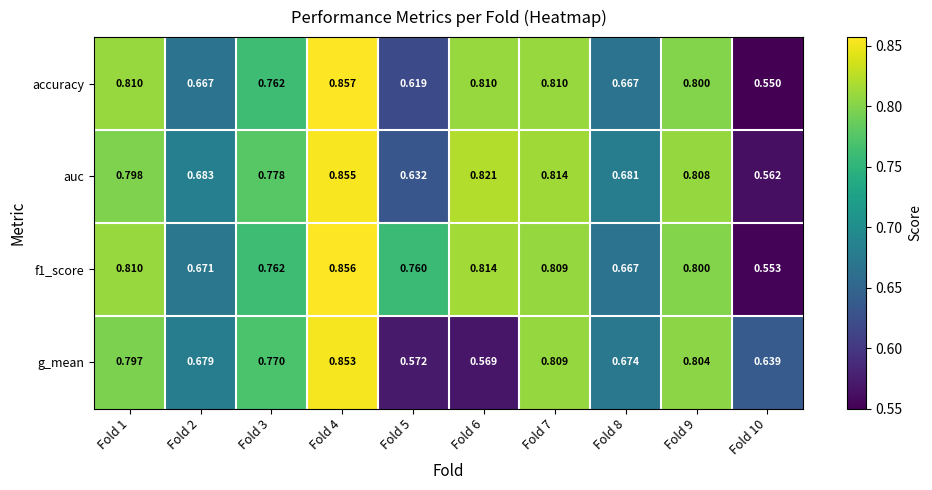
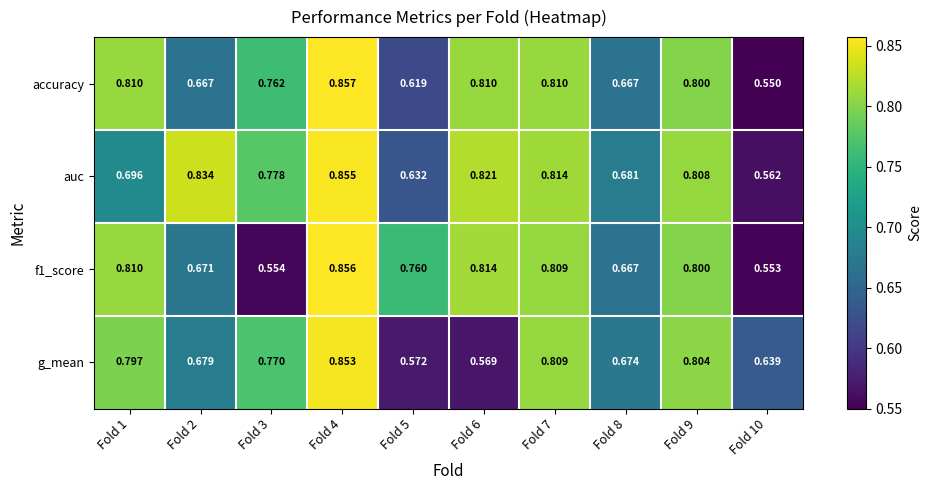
auc, Fold 1: 0.798 -> 0.696
auc, Fold 2: 0.683 -> 0.834
f1_score, Fold 3: 0.762 -> 0.554
